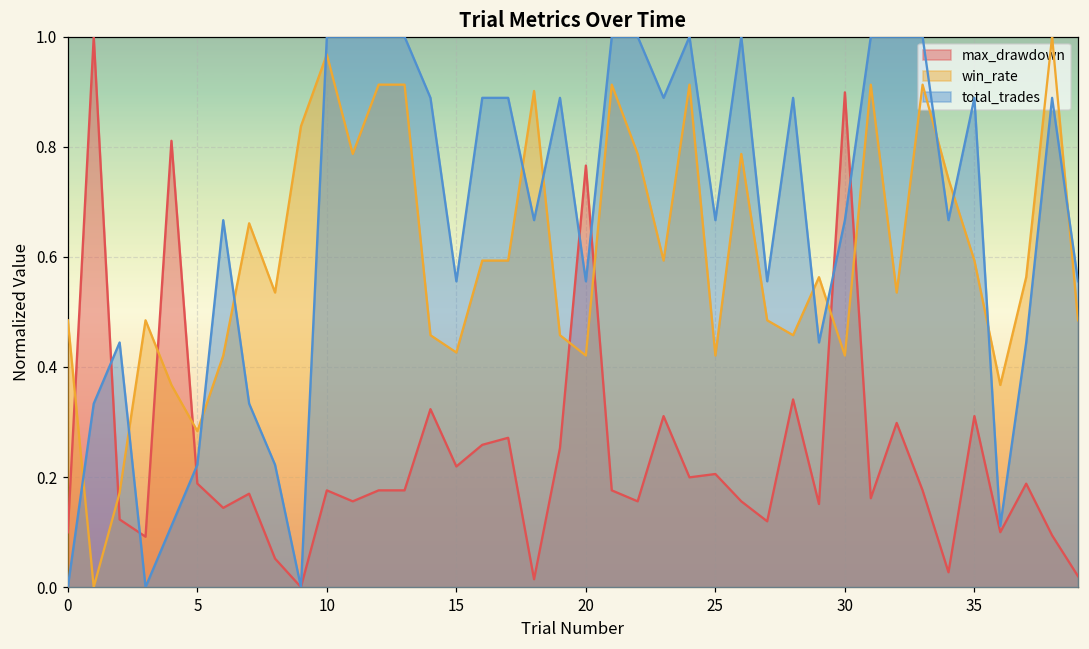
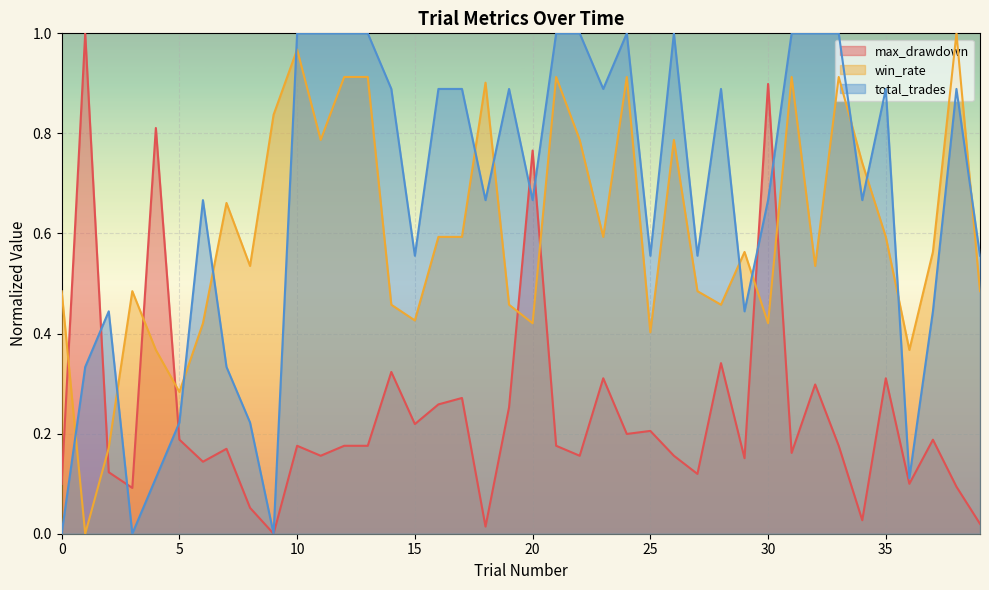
total_trades, 20: 0.56 -> 0.67
win_rate, 25: 0.42 -> 0.40
total_trades, 25: 0.67 -> 0.56
